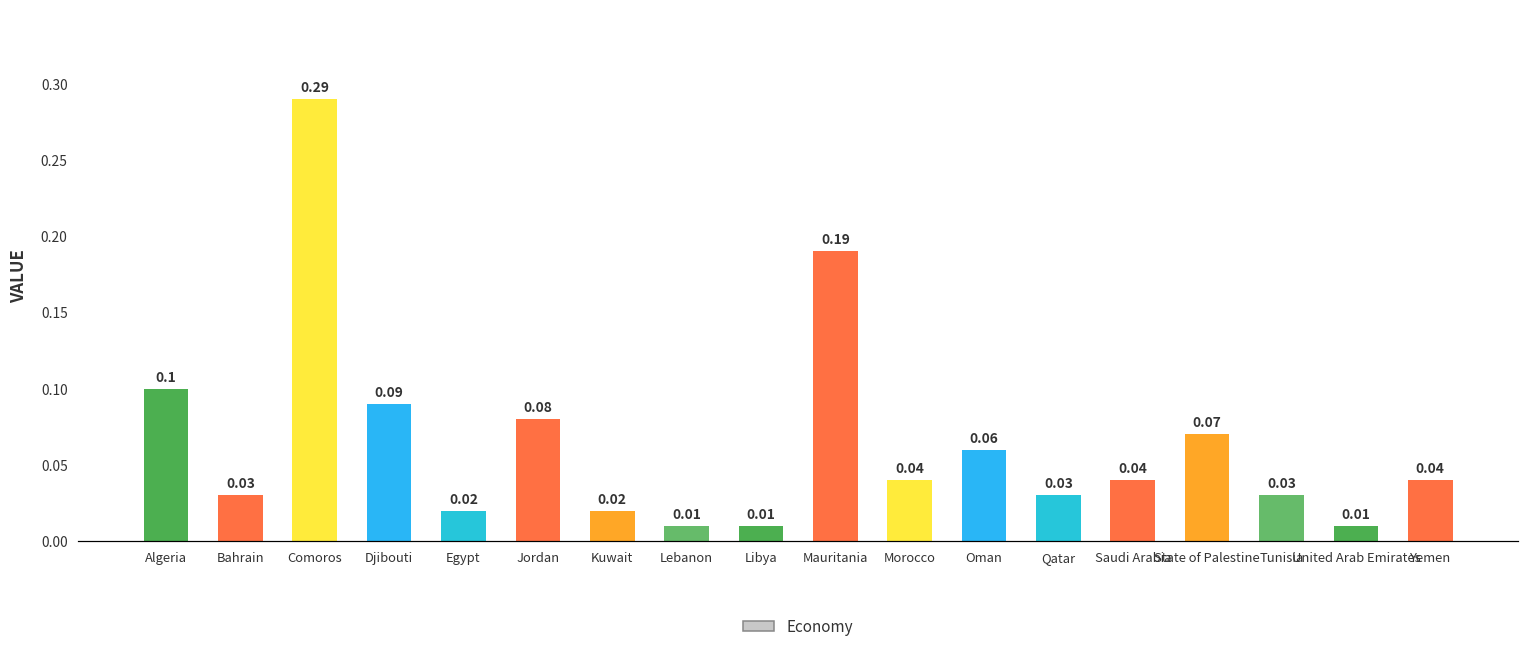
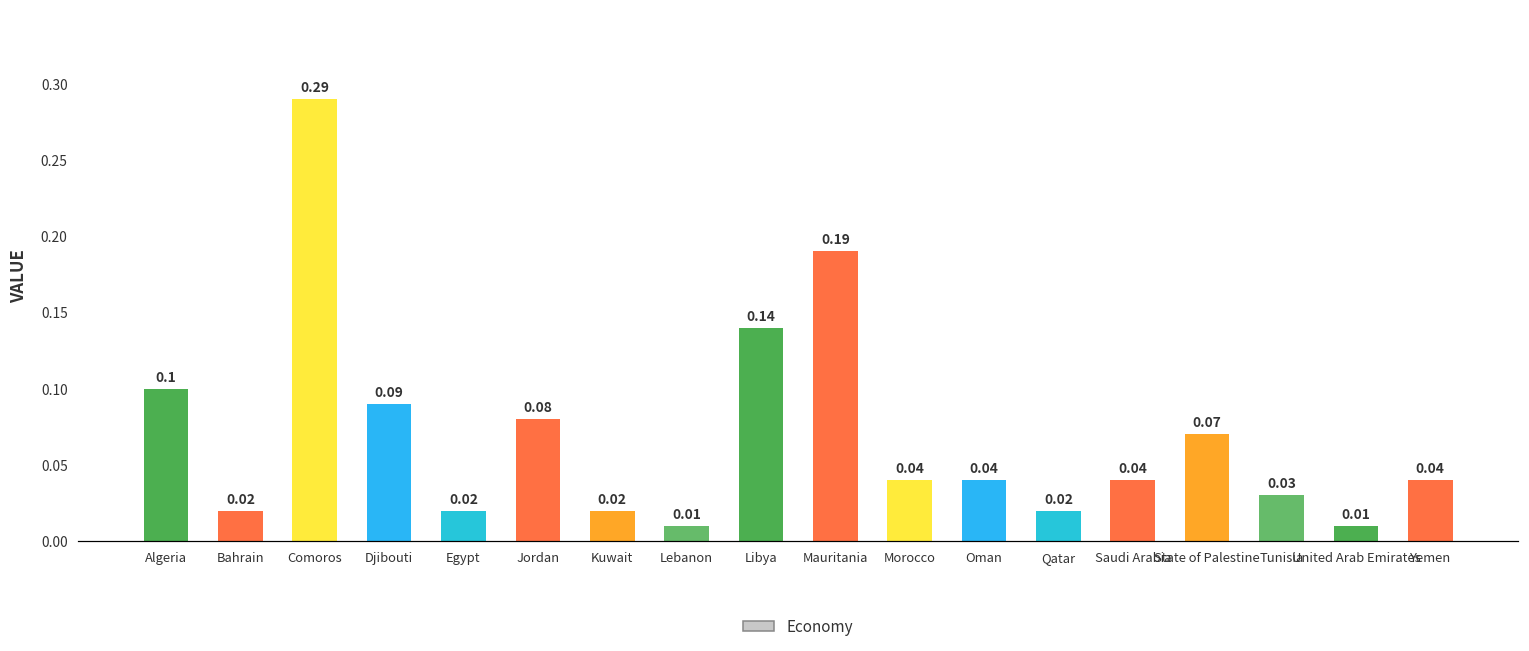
Bahrain: 0.03 -> 0.02
Libya: 0.01 -> 0.14
Oman: 0.06 -> 0.04
Qatar: 0.03 -> 0.02
